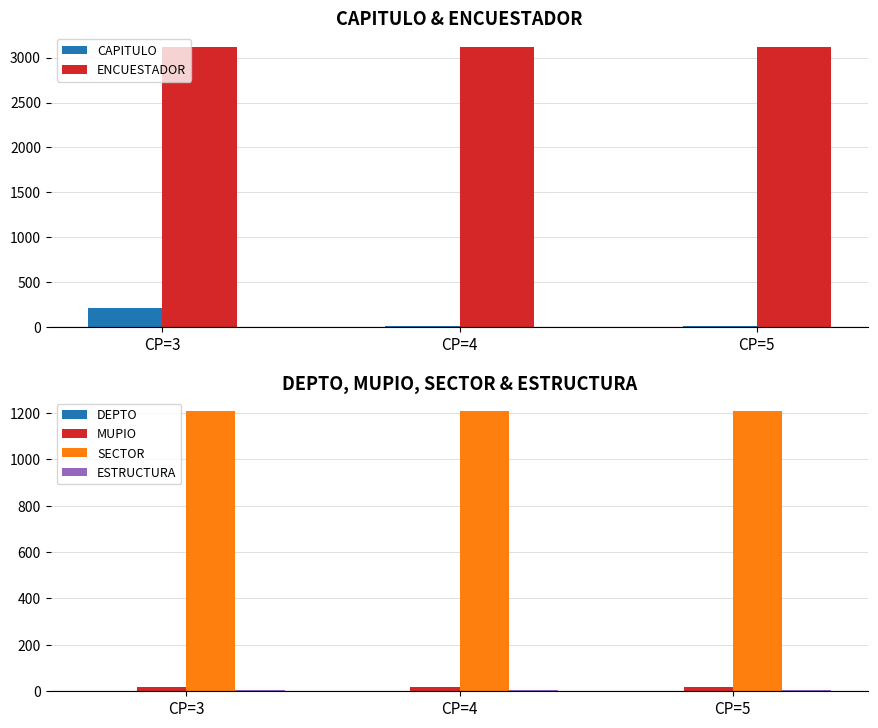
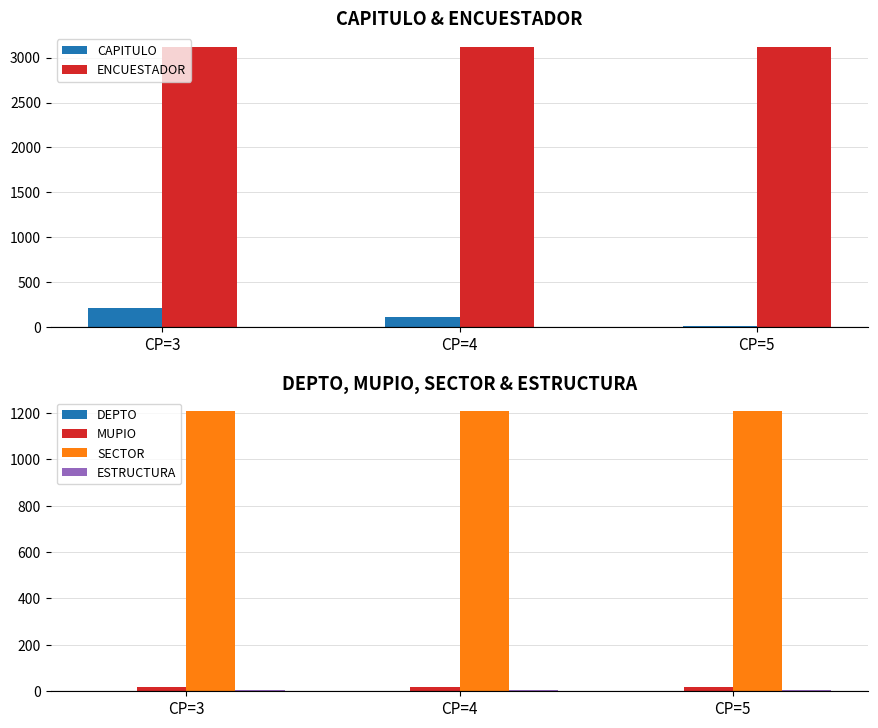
CAPITULO & ENCUESTADOR, CAPITULO, CP=4: 0 -> 100
